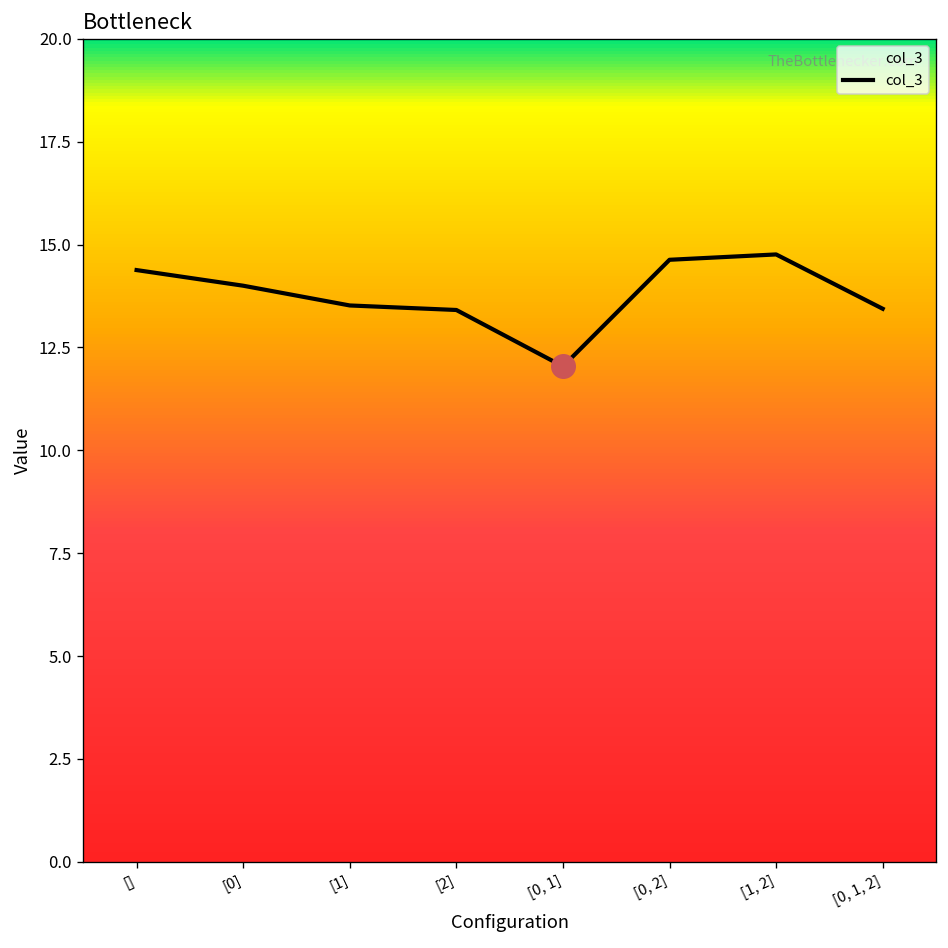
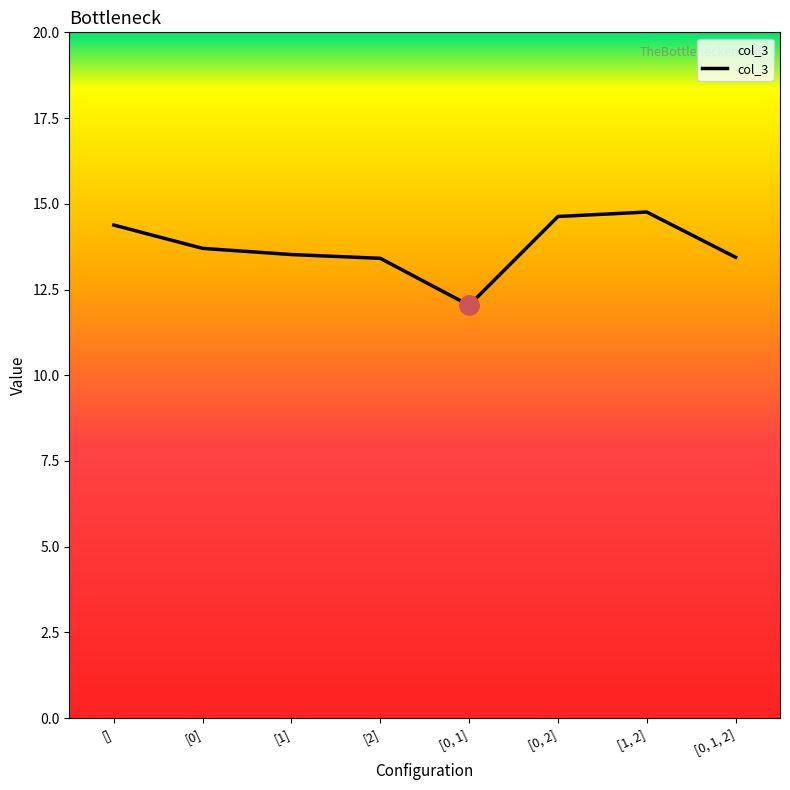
col_3, [0]: 14.0 -> 13.7
